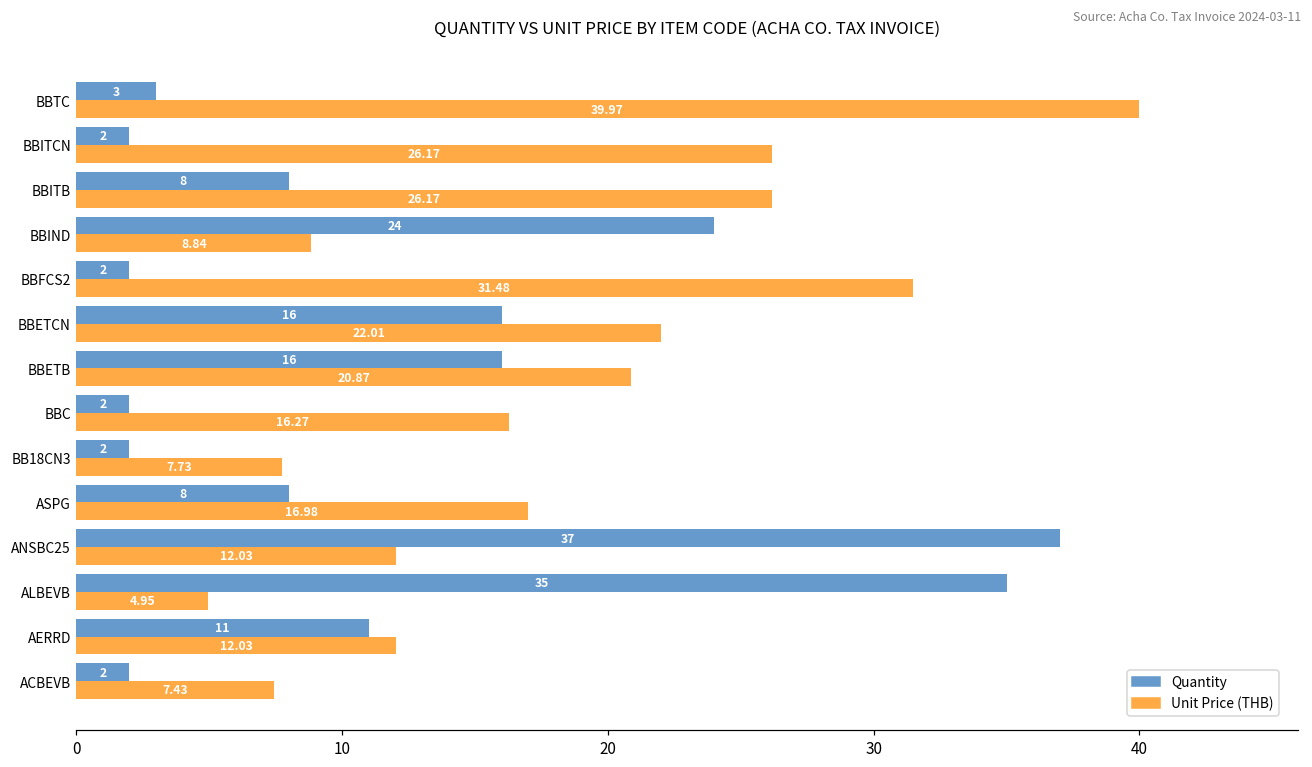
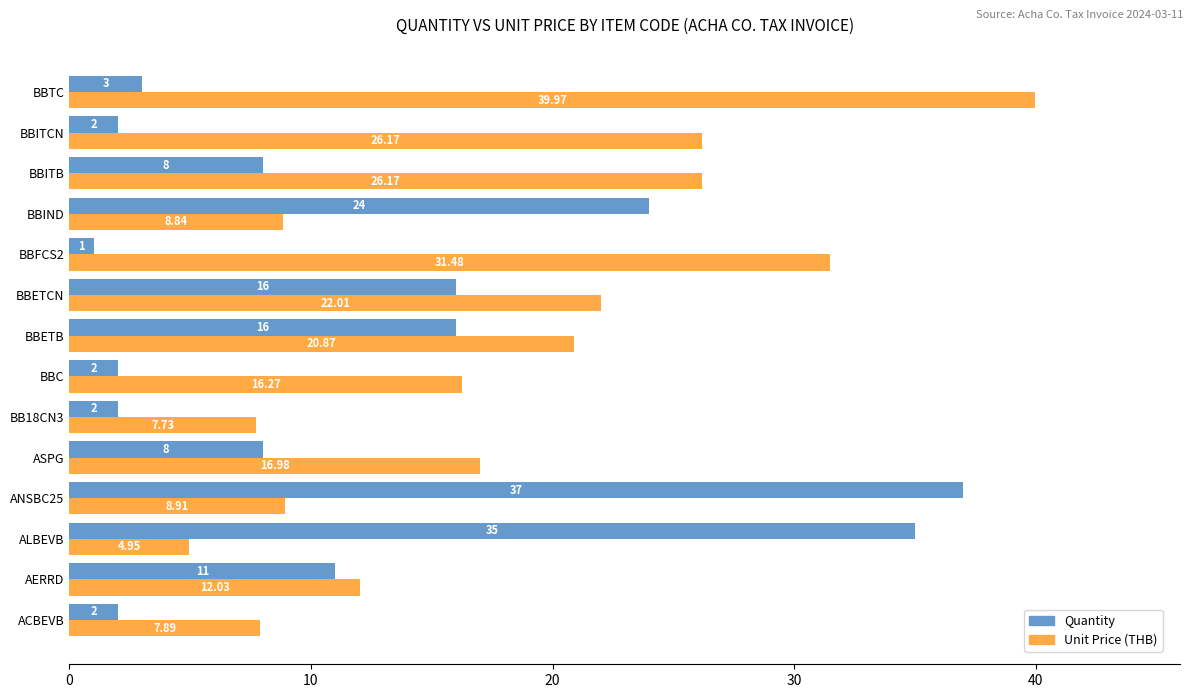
Quantity, BBFCS2: 2 -> 1
Unit Price (THB), ANSBC25: 12.03 -> 8.91
Unit Price (THB), ACBEVB: 7.43 -> 7.89
